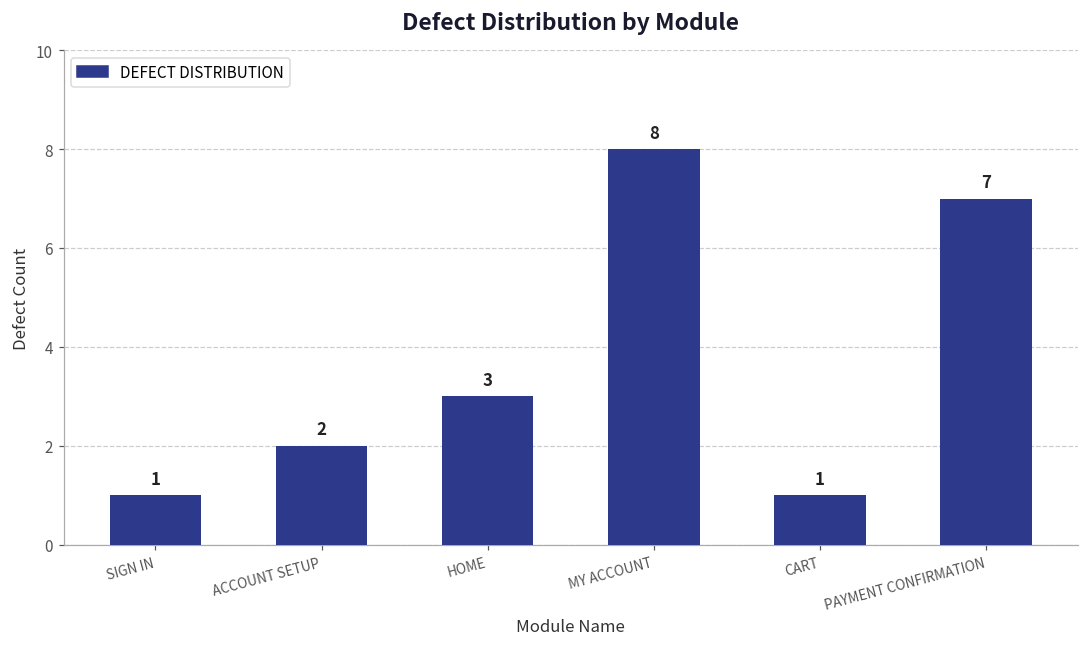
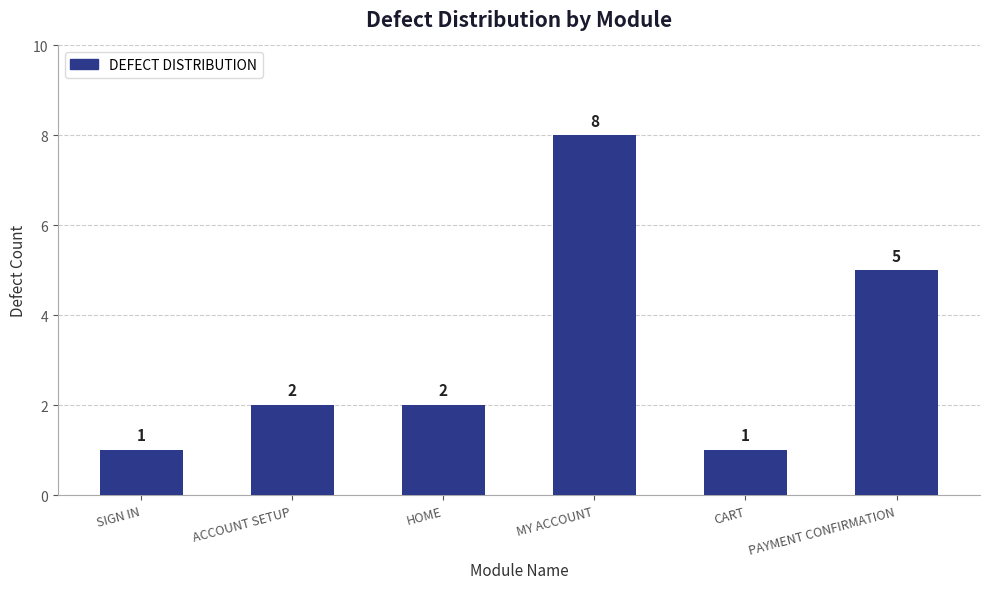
HOME: 3 -> 2
PAYMENT CONFIRMATION: 7 -> 5
